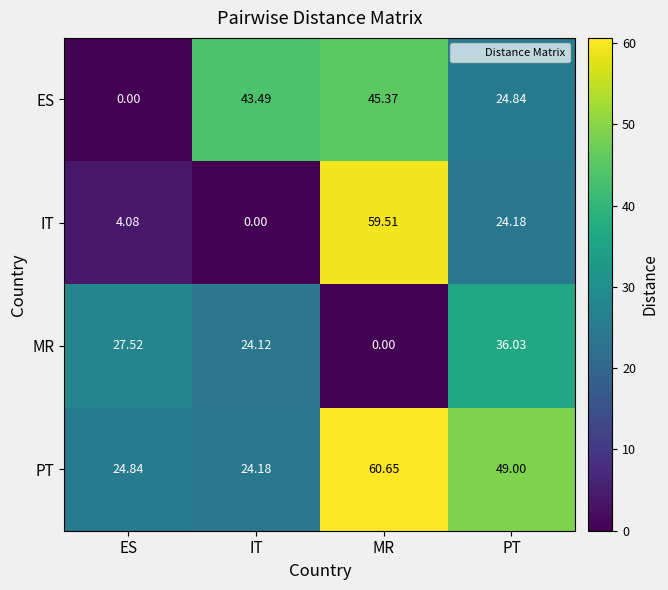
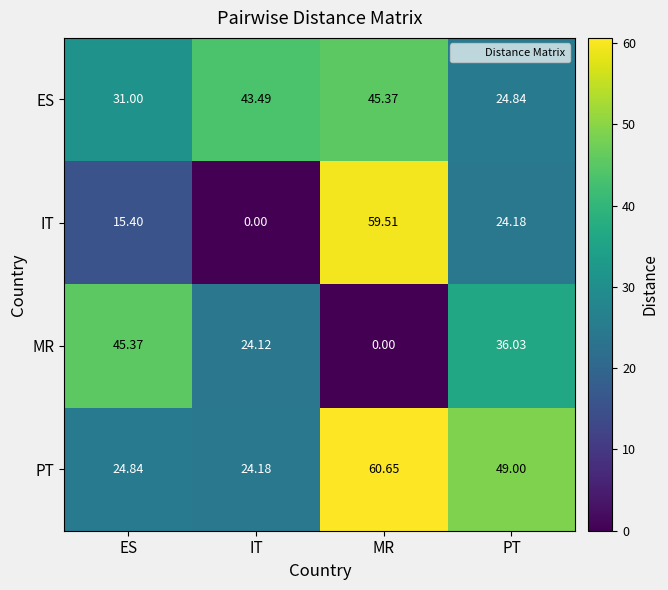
ES, ES: 0.00 -> 31.00
IT, ES: 4.08 -> 15.40
MR, ES: 27.52 -> 45.37
